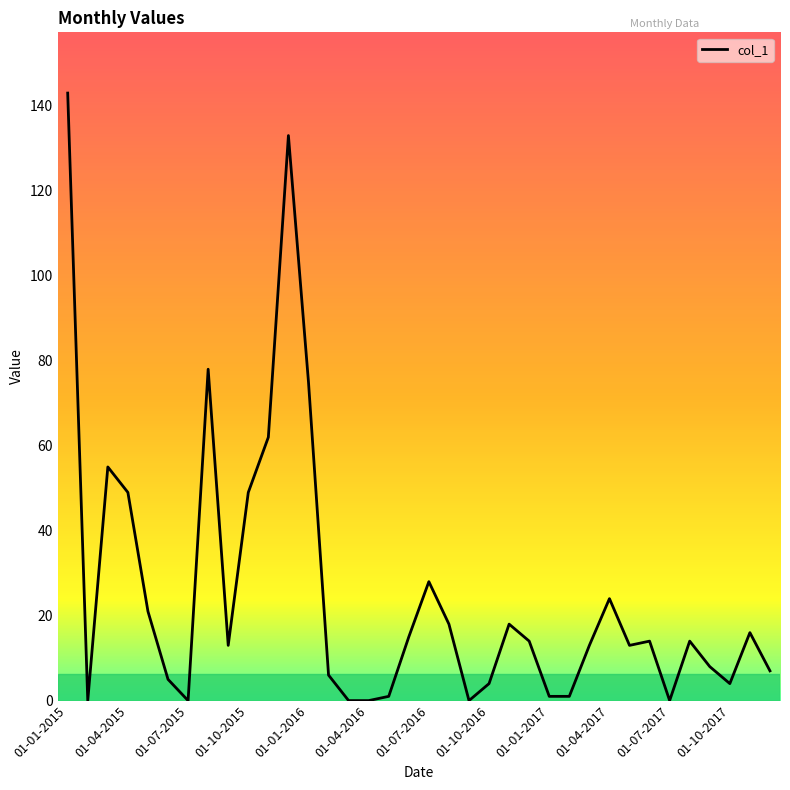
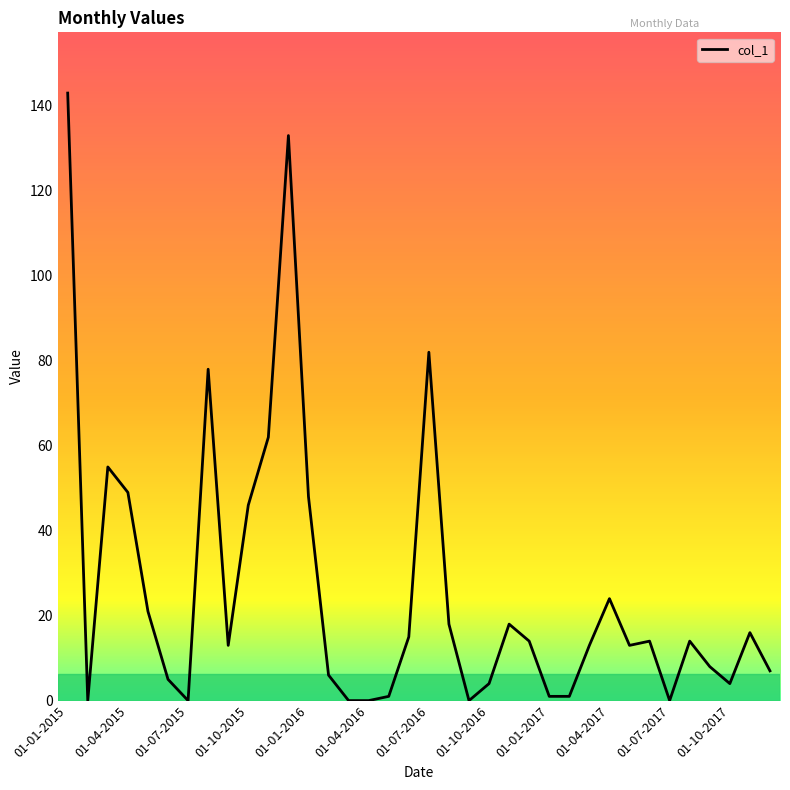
01-10-2015: 49 -> 46
01-01-2016: 75 -> 48
01-07-2016: 28 -> 82
